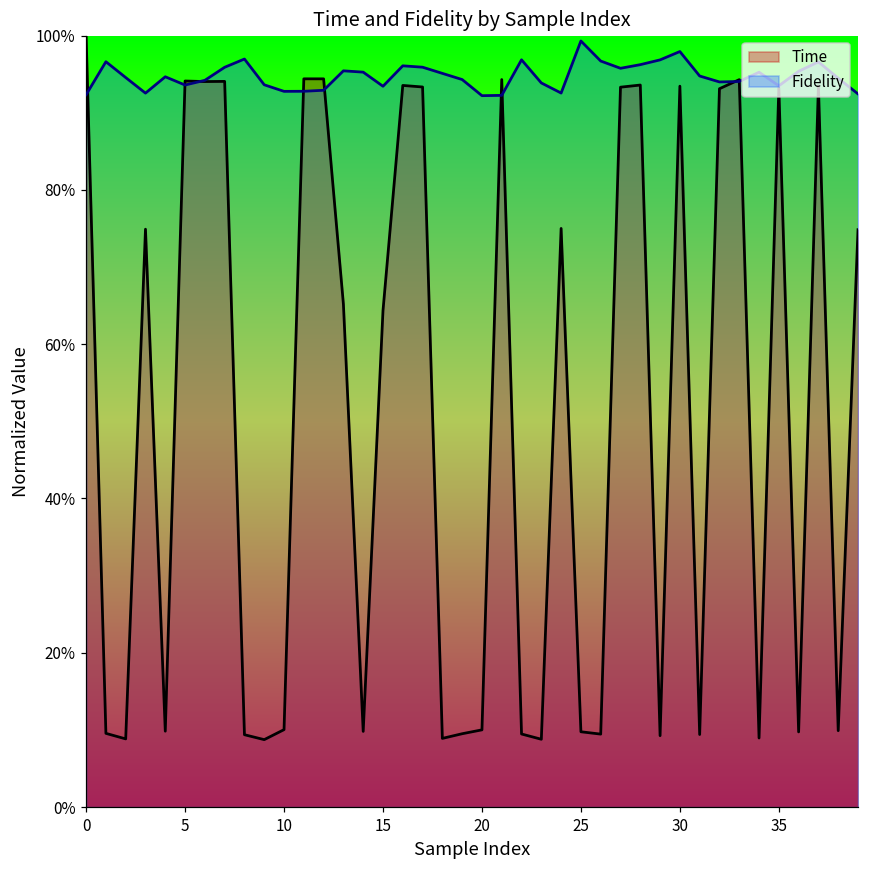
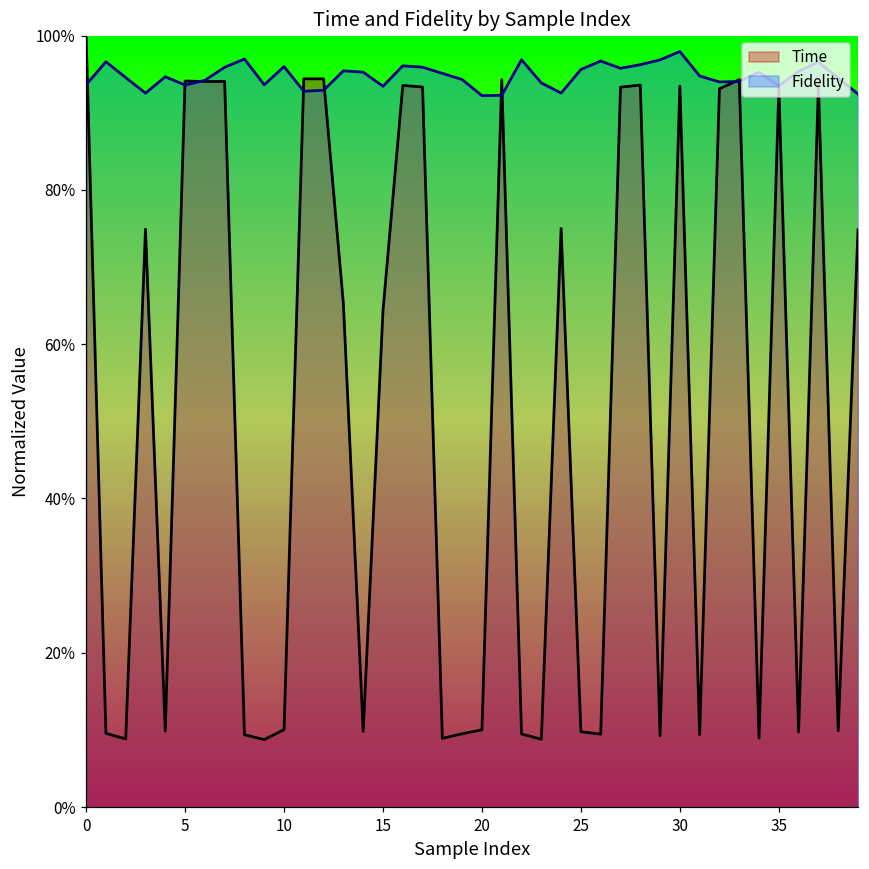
Fidelity, 0: 92% -> 94%
Fidelity, 10: 93% -> 96%
Fidelity, 25: 99% -> 96%
